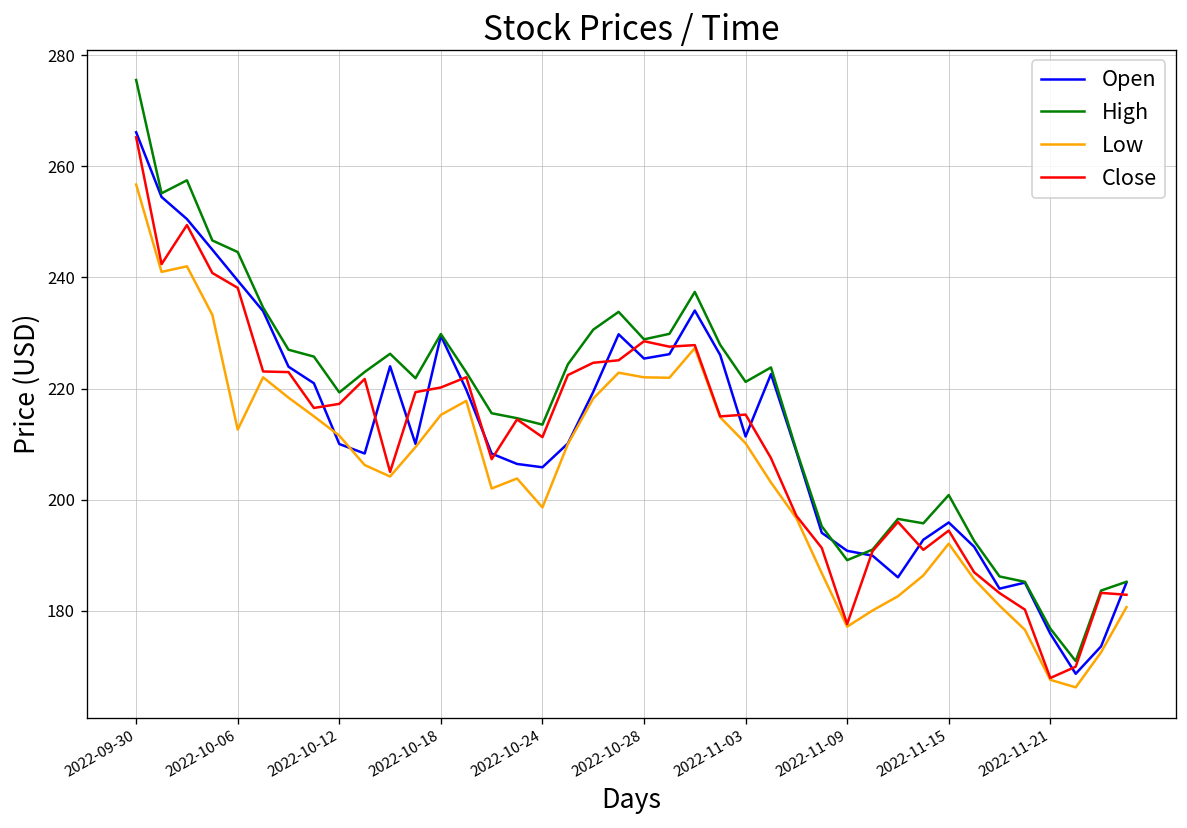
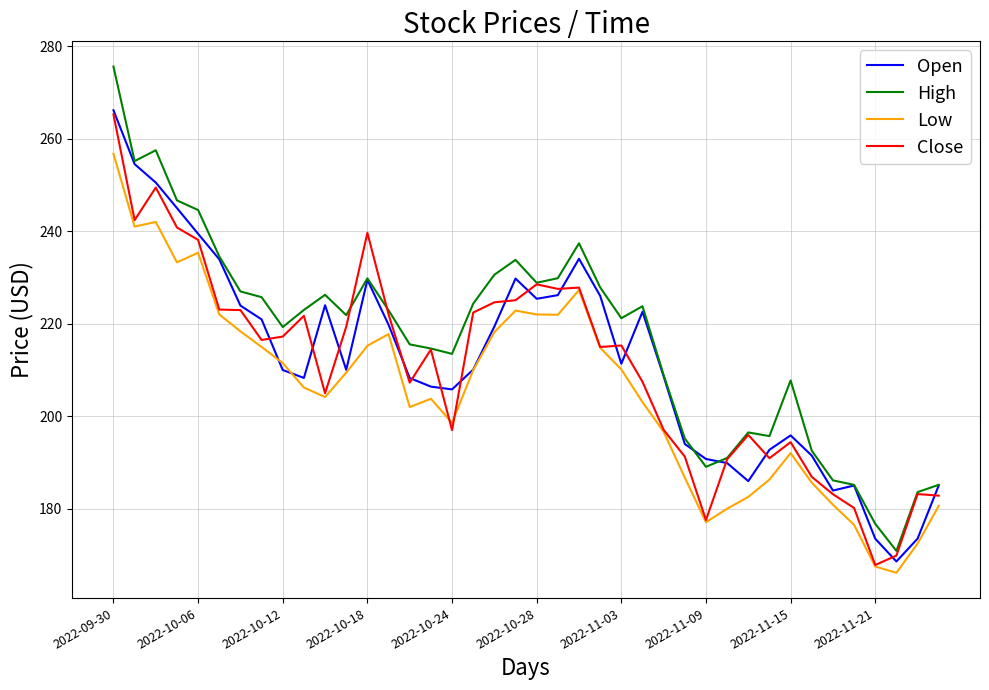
Low, 2022-10-06: 213 -> 235
Close, 2022-10-18: 220 -> 240
Close, 2022-10-24: 211 -> 197
High, 2022-11-15: 201 -> 208
Open, 2022-11-21: 176 -> 174
